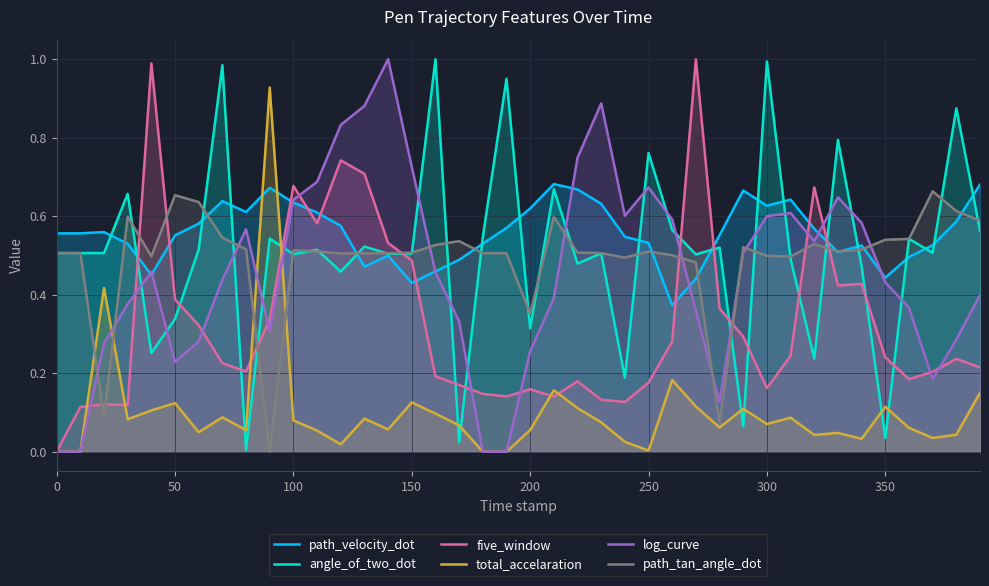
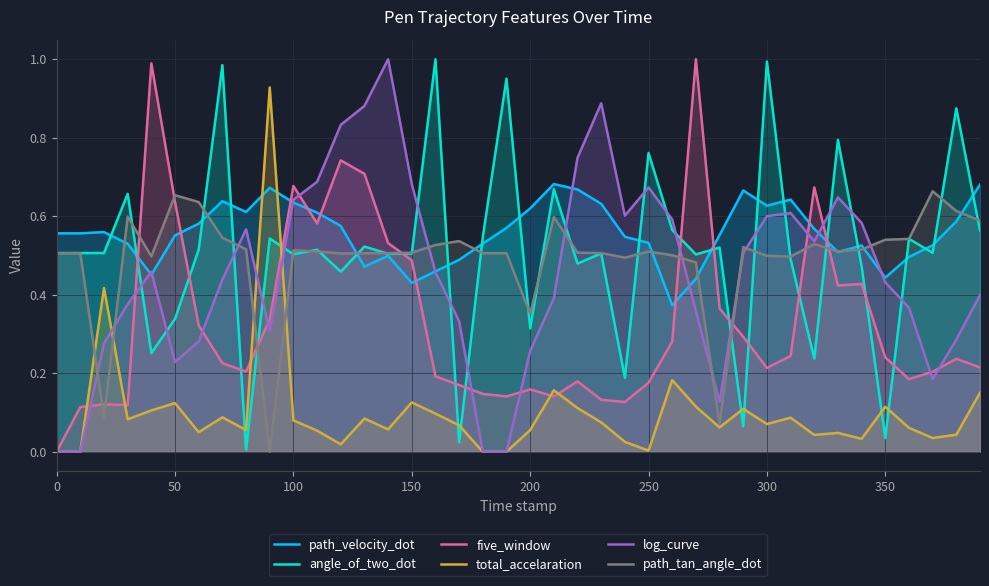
five_window, 50: 0.39 -> 0.64
log_curve, 150: 0.73 -> 0.68
five_window, 300: 0.16 -> 0.21
